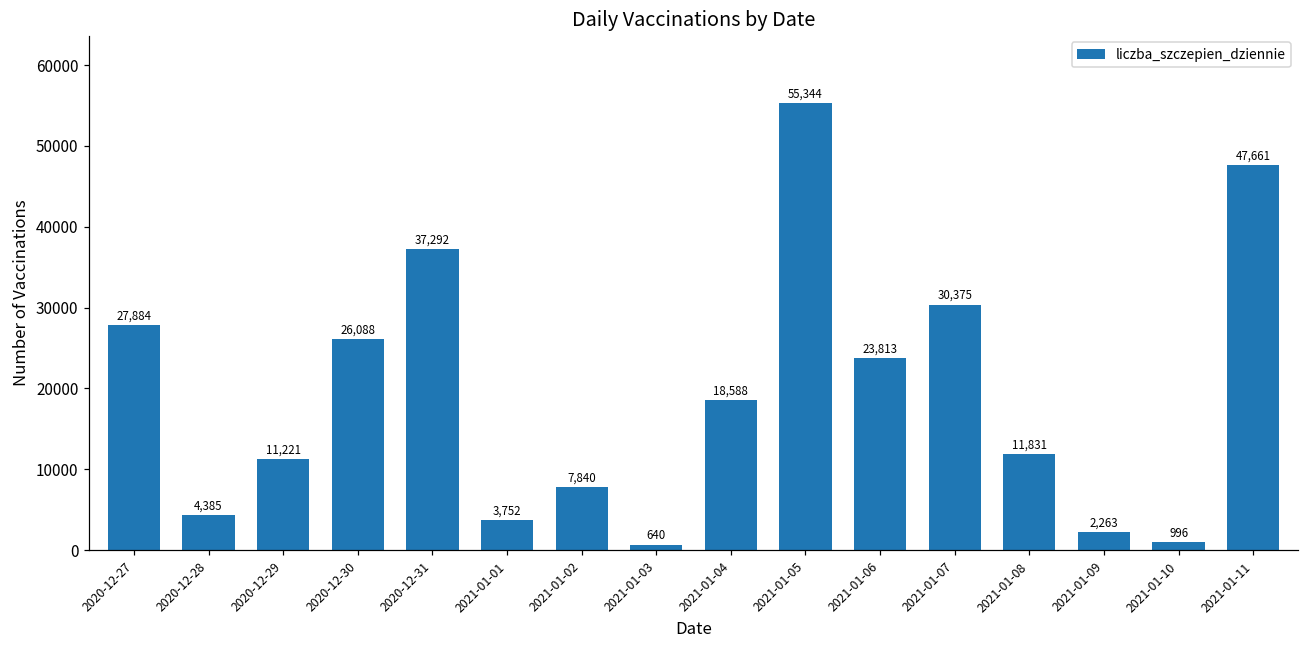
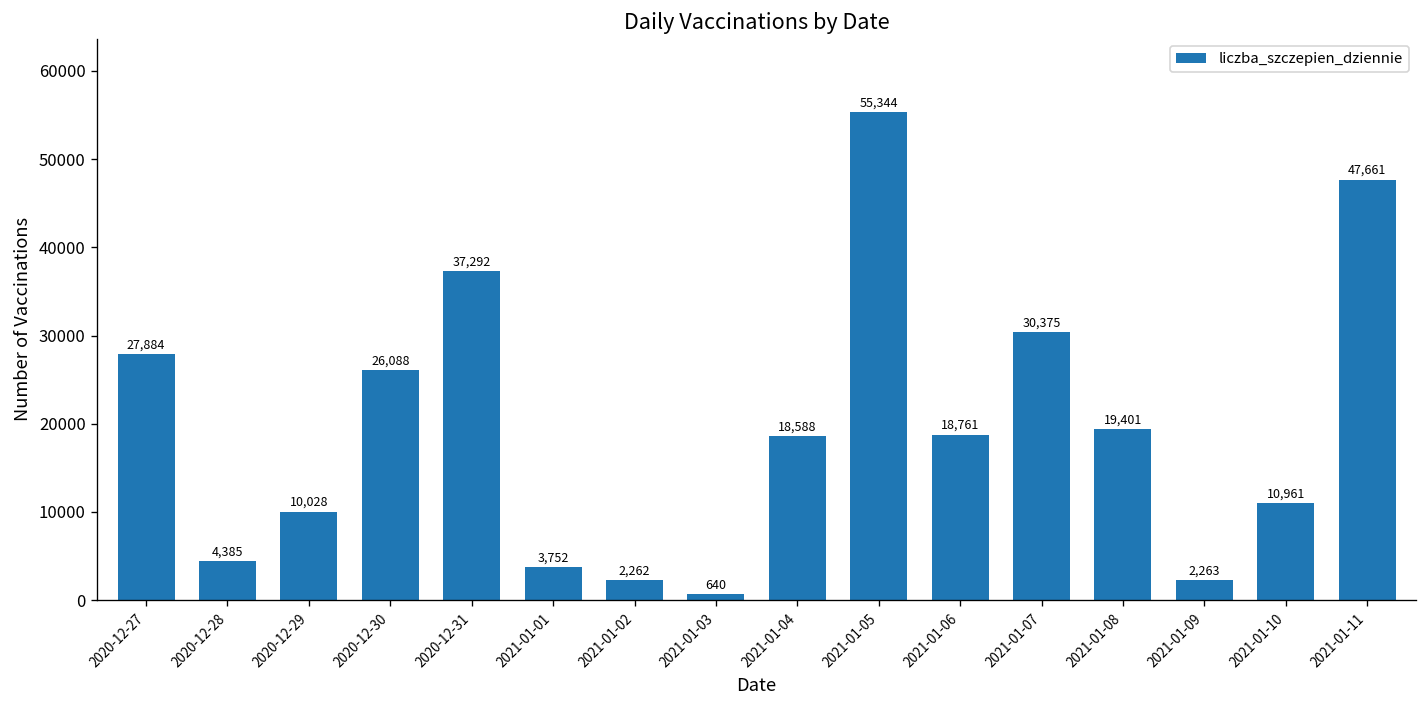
2020-12-29: 11,221 -> 10,028
2021-01-02: 7,840 -> 2,262
2021-01-06: 23,813 -> 18,761
2021-01-08: 11,831 -> 19,401
2021-01-10: 996 -> 10,961
